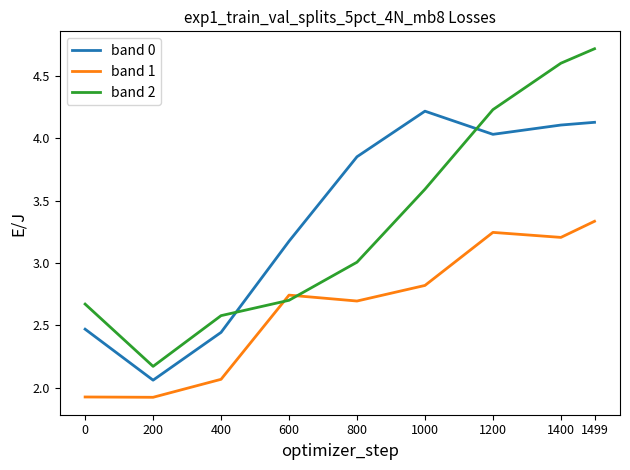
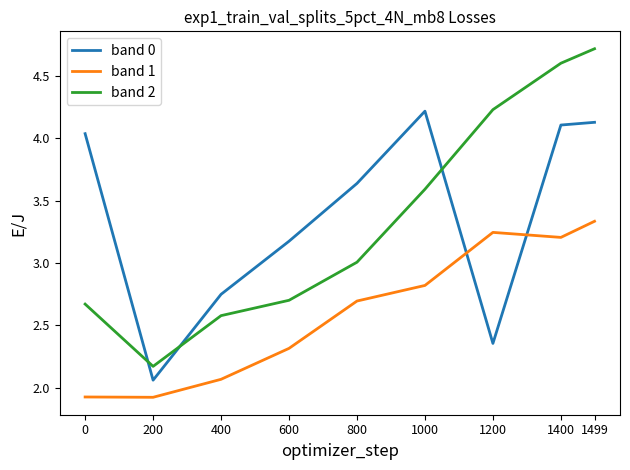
band 0, 0: 2.47 -> 4.04
band 0, 400: 2.44 -> 2.75
band 1, 600: 2.74 -> 2.32
band 0, 800: 3.85 -> 3.64
band 0, 1200: 4.03 -> 2.36
